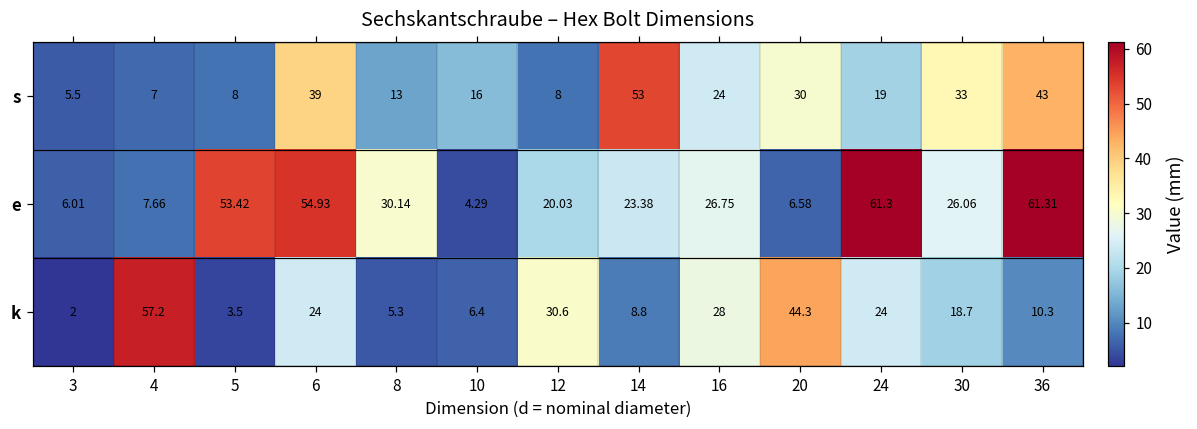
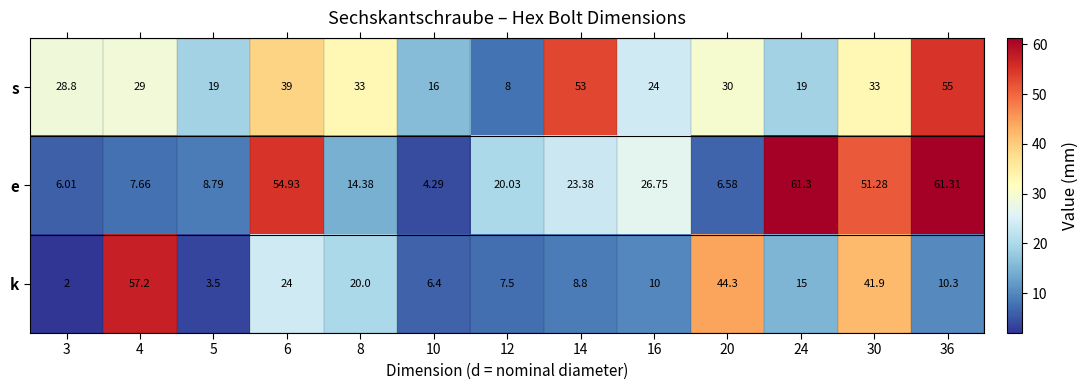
s, 3: 5.5 -> 28.8
s, 4: 7 -> 29
s, 5: 8 -> 19
s, 8: 13 -> 33
s, 36: 43 -> 55
e, 5: 53.42 -> 8.79
e, 8: 30.14 -> 14.38
e, 30: 26.06 -> 51.28
k, 8: 5.3 -> 20.0
k, 12: 30.6 -> 7.5
k, 16: 28 -> 10
k, 24: 24 -> 15
k, 30: 18.7 -> 41.9
